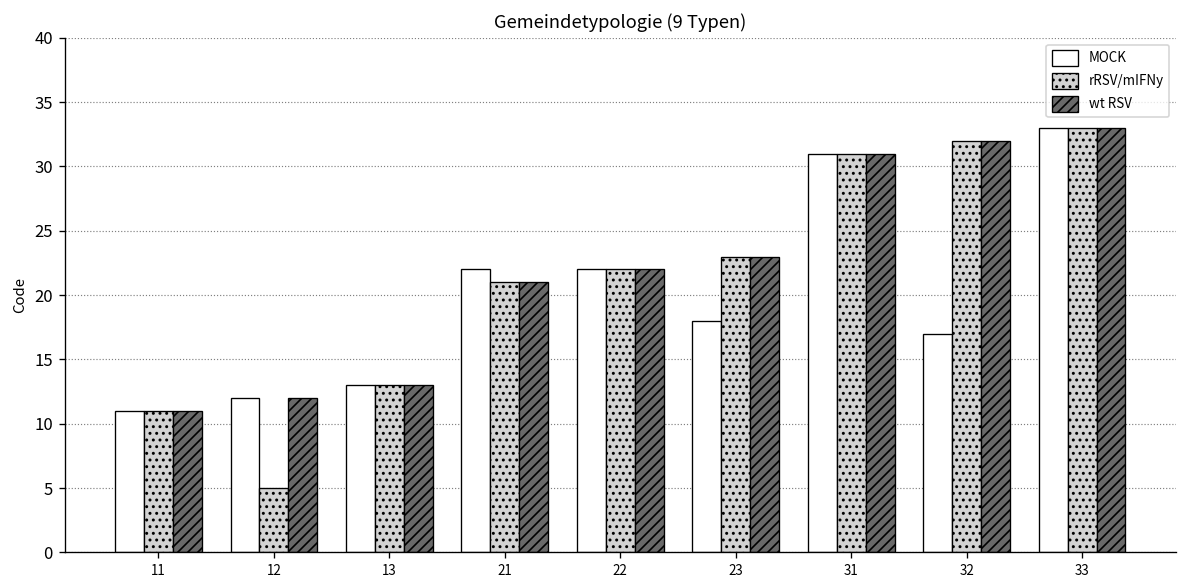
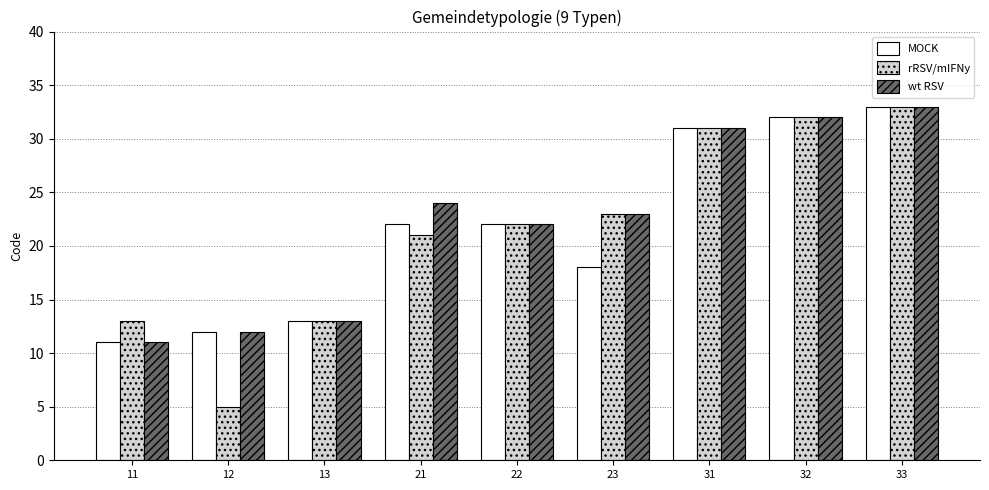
rRSV/mIFNy, 11: 11 -> 13
wt RSV, 21: 21 -> 24
MOCK, 32: 17 -> 32
